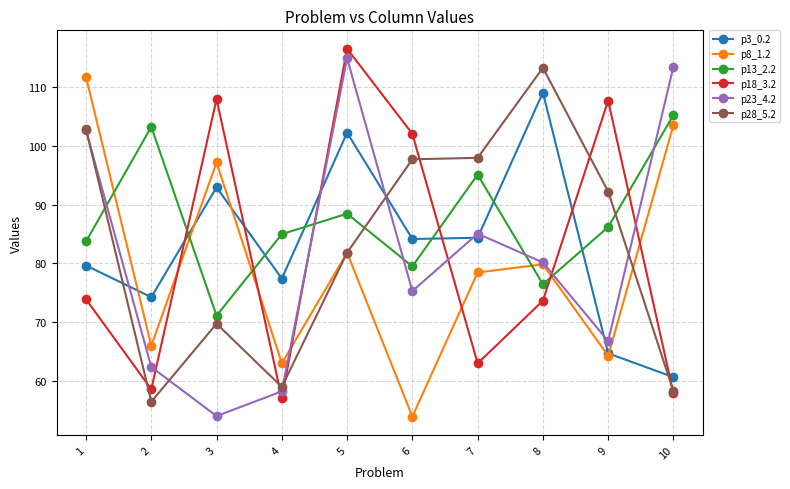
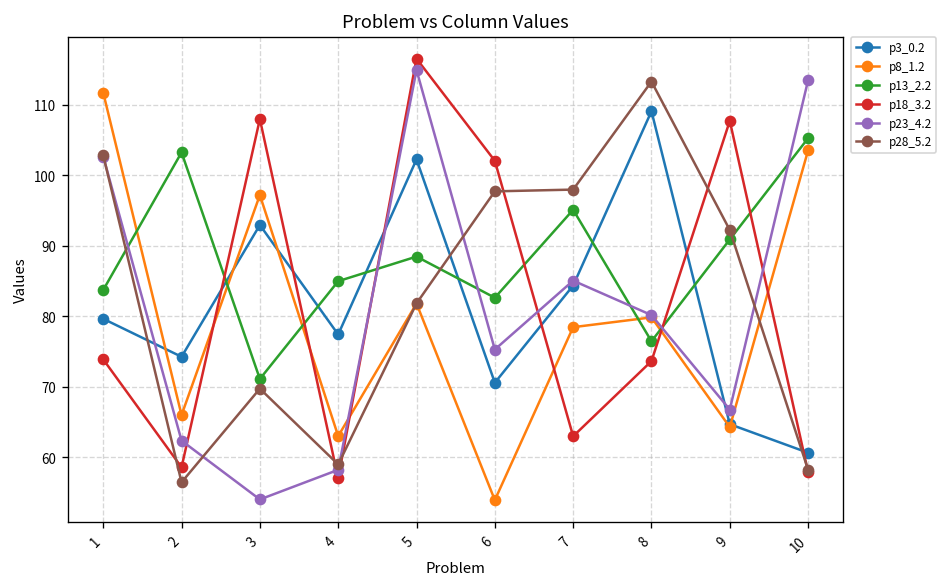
p3_0.2, 6: 84 -> 71
p13_2.2, 6: 79 -> 83
p13_2.2, 9: 86 -> 91
